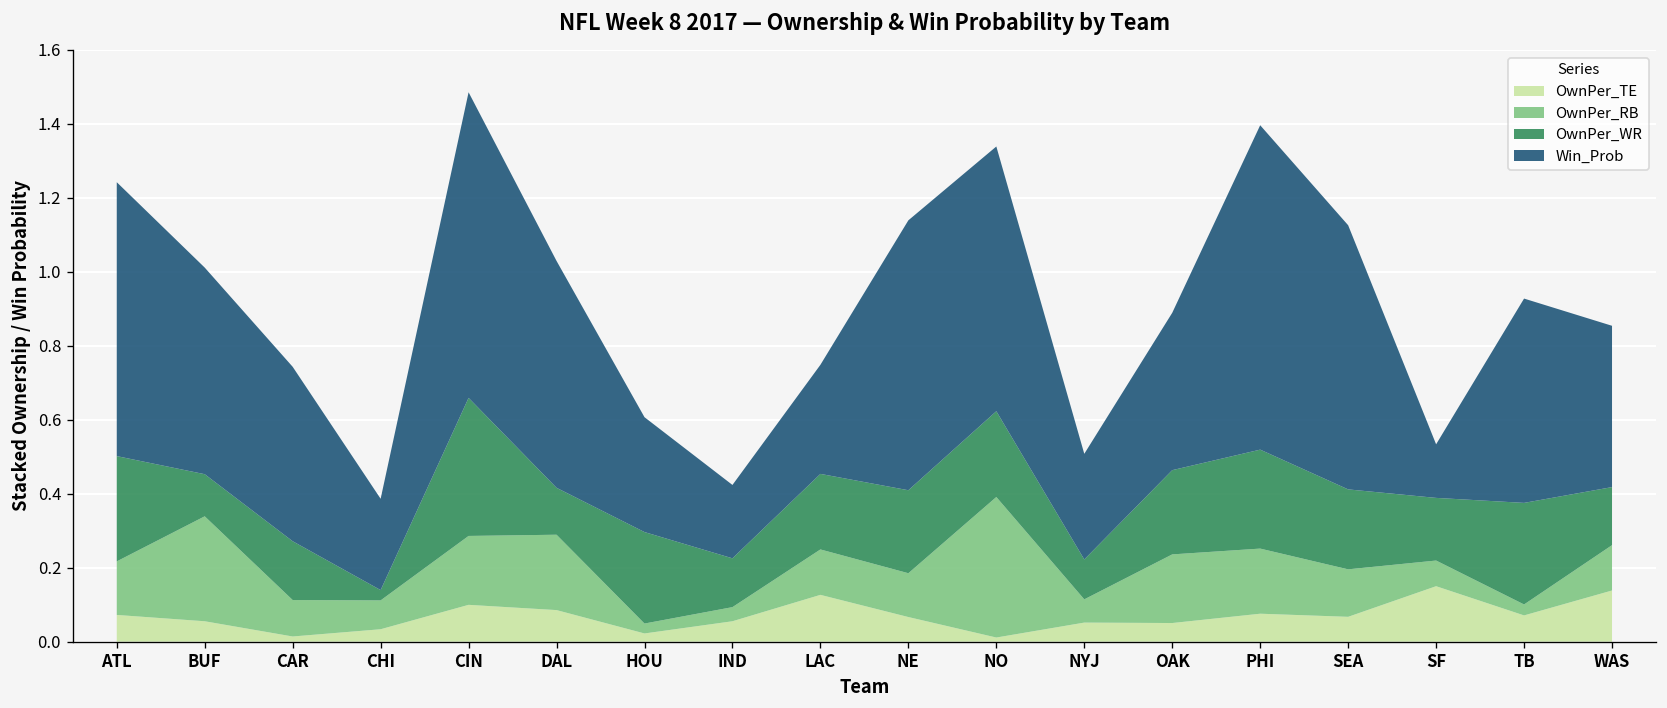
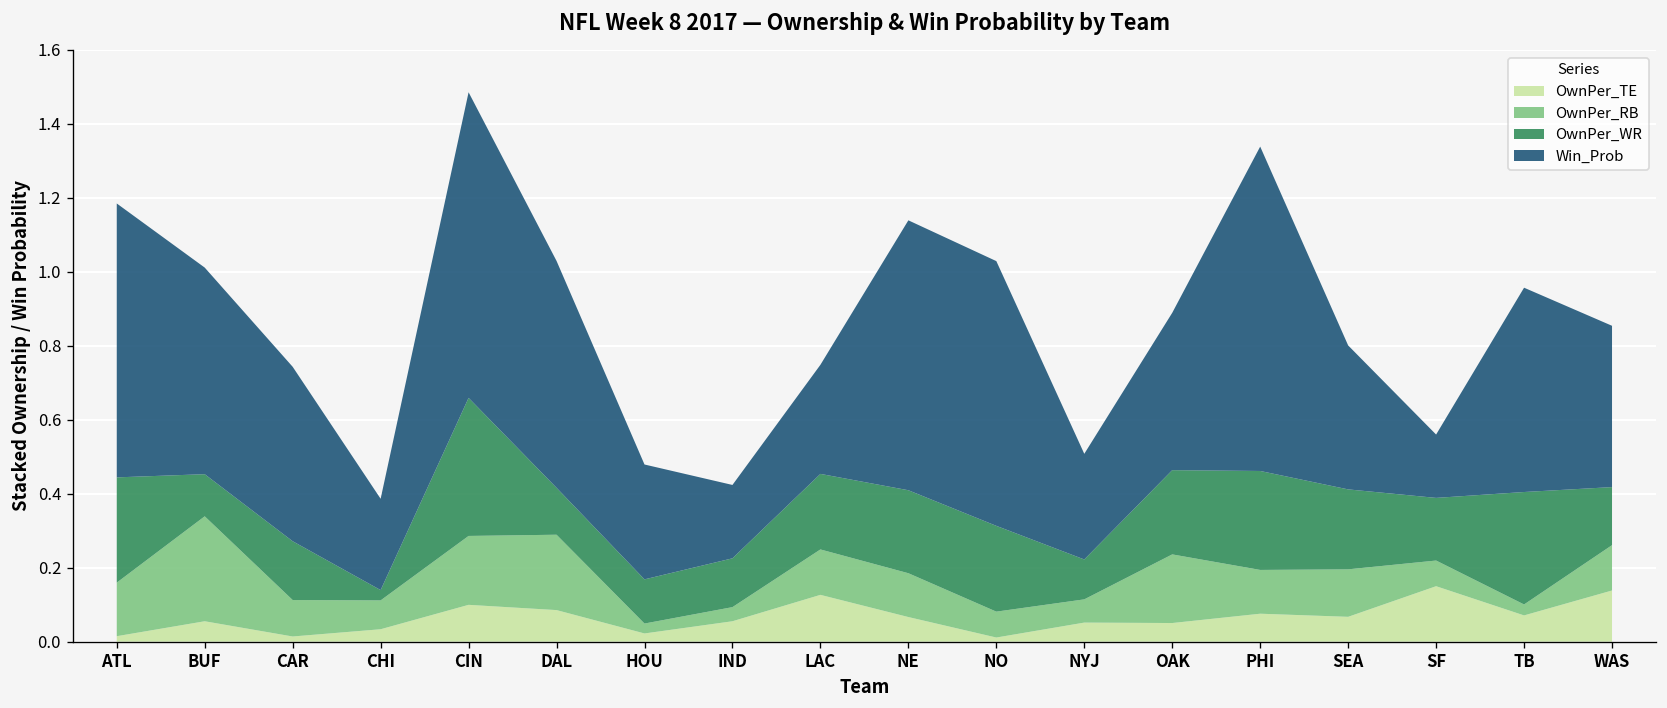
OwnPer_TE, ATL: 0.07 -> 0.01
OwnPer_WR, HOU: 0.25 -> 0.12
OwnPer_RB, NO: 0.38 -> 0.07
OwnPer_RB, PHI: 0.18 -> 0.12
Win_Prob, SEA: 0.71 -> 0.39
Win_Prob, SF: 0.14 -> 0.17
OwnPer_WR, TB: 0.27 -> 0.30
